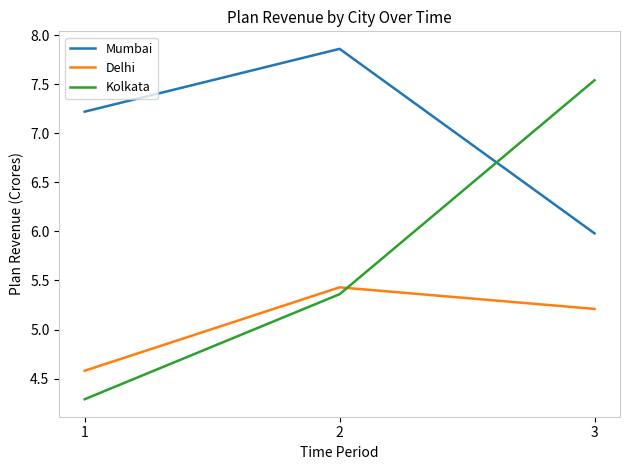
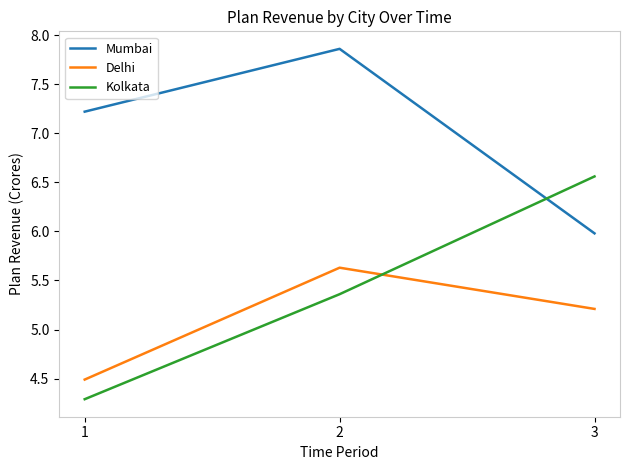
Delhi, 1: 4.6 -> 4.5
Delhi, 2: 5.4 -> 5.6
Kolkata, 3: 7.5 -> 6.6
